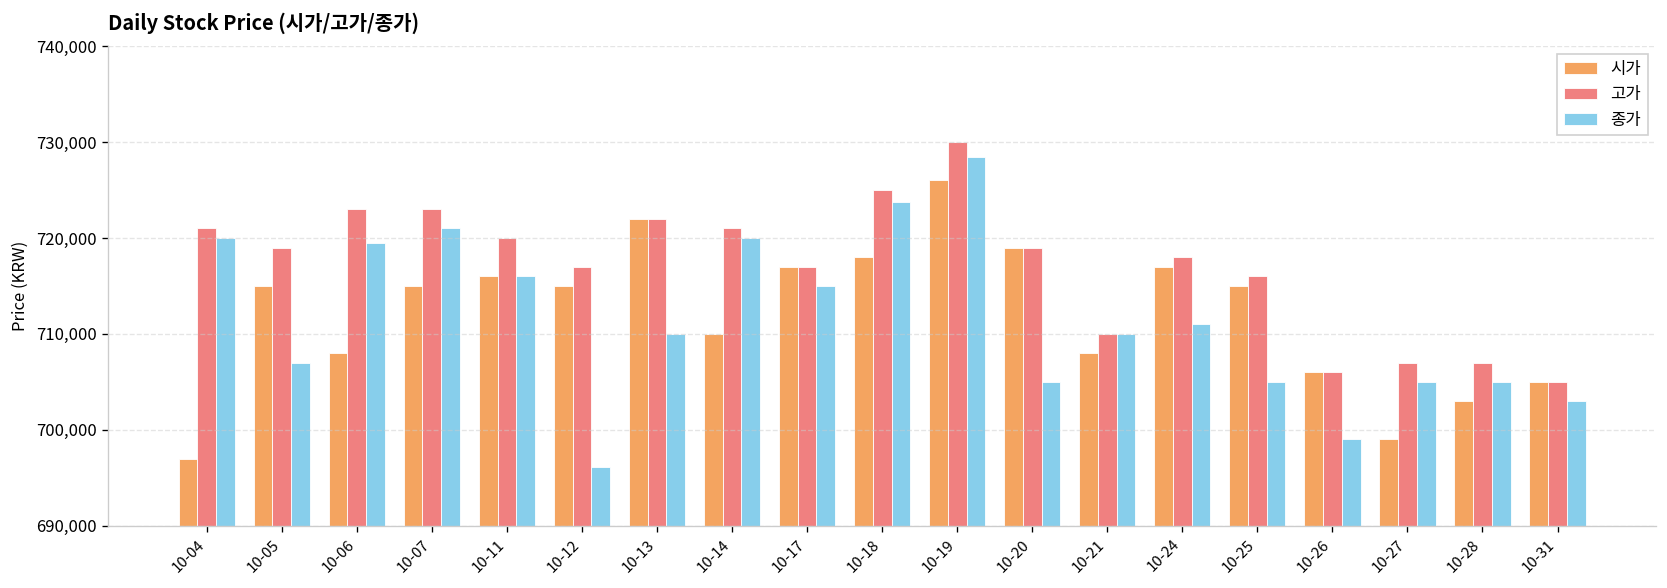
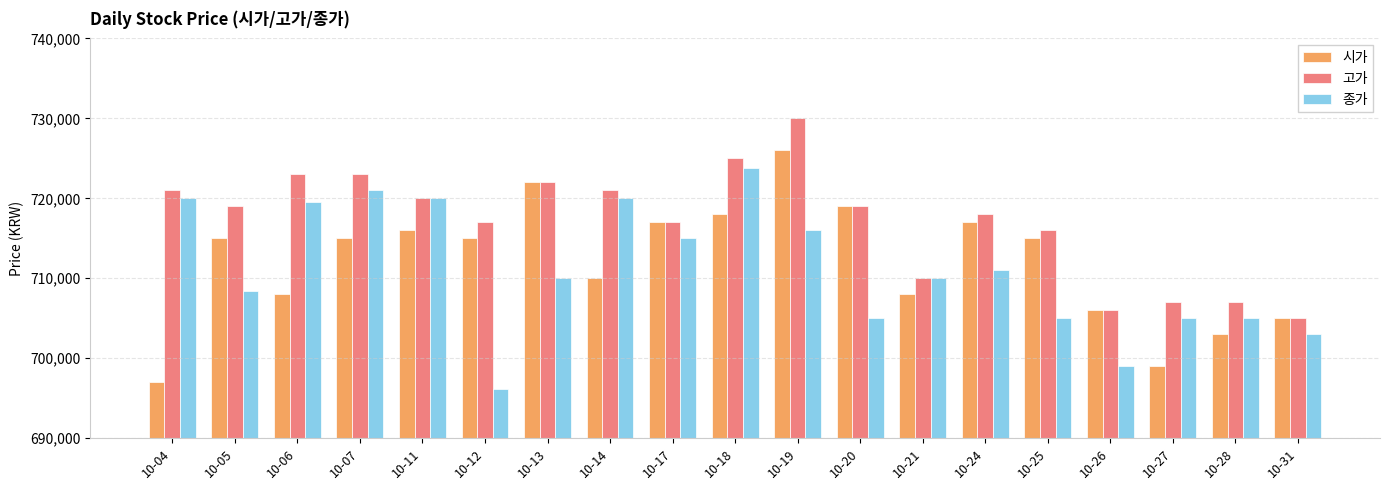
종가, 10-05: 707,000 -> 708,000
종가, 10-11: 716,000 -> 720,000
종가, 10-19: 728,000 -> 716,000
